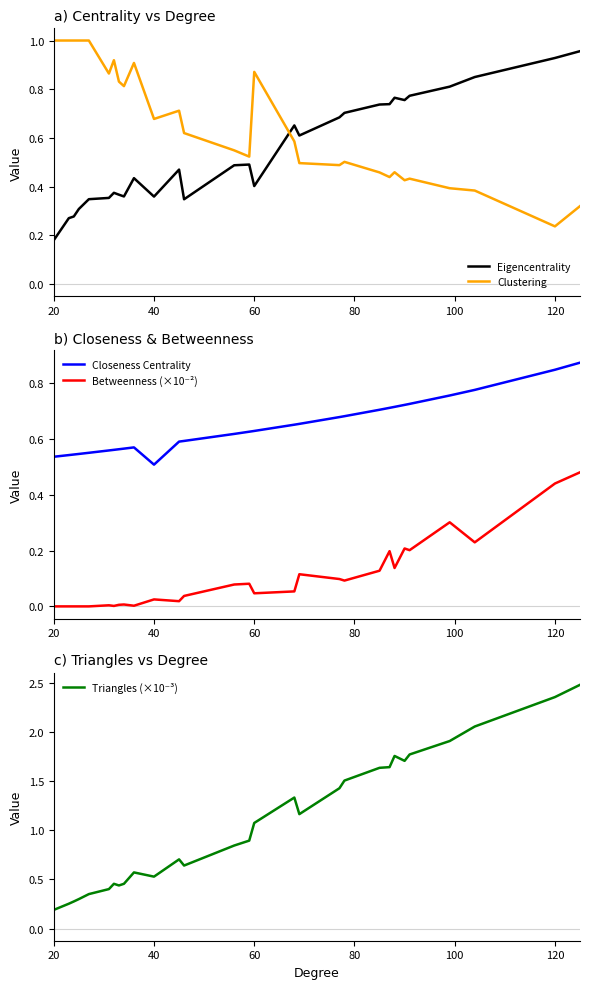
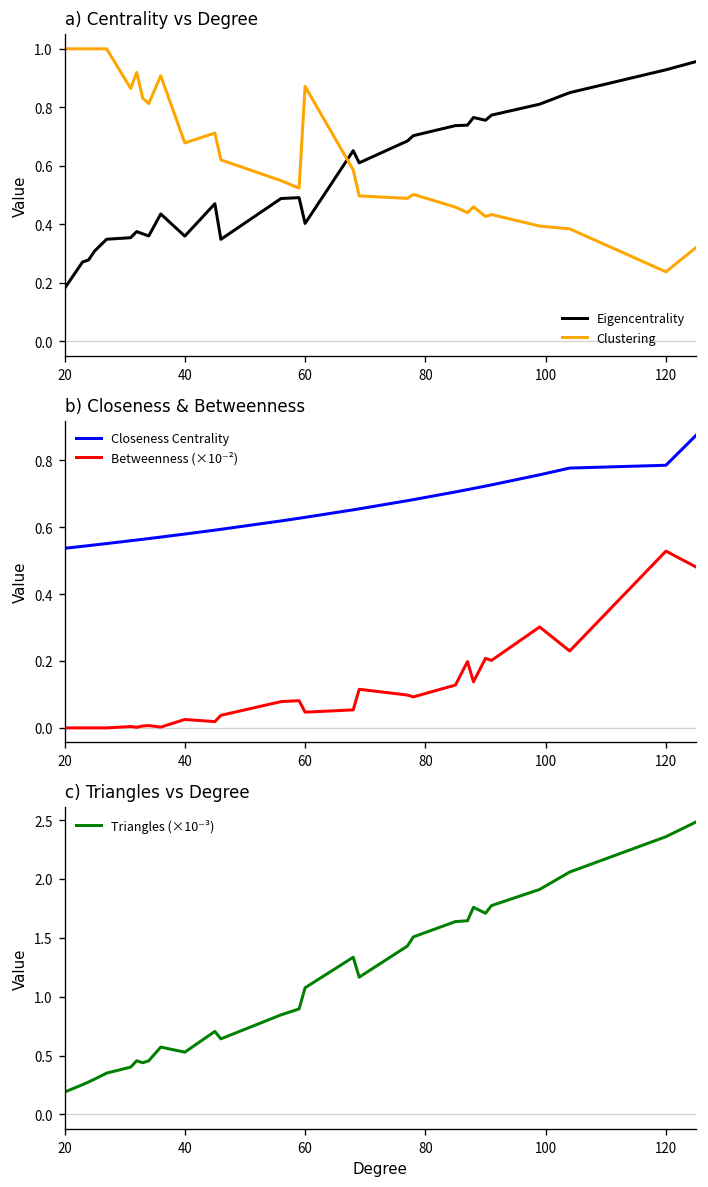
b) Closeness & Betweenness, Closeness Centrality, 40: 0.51 -> 0.58
b) Closeness & Betweenness, Closeness Centrality, 120: 0.85 -> 0.79
b) Closeness & Betweenness, Betweenness (×10⁻²), 120: 0.44 -> 0.53
